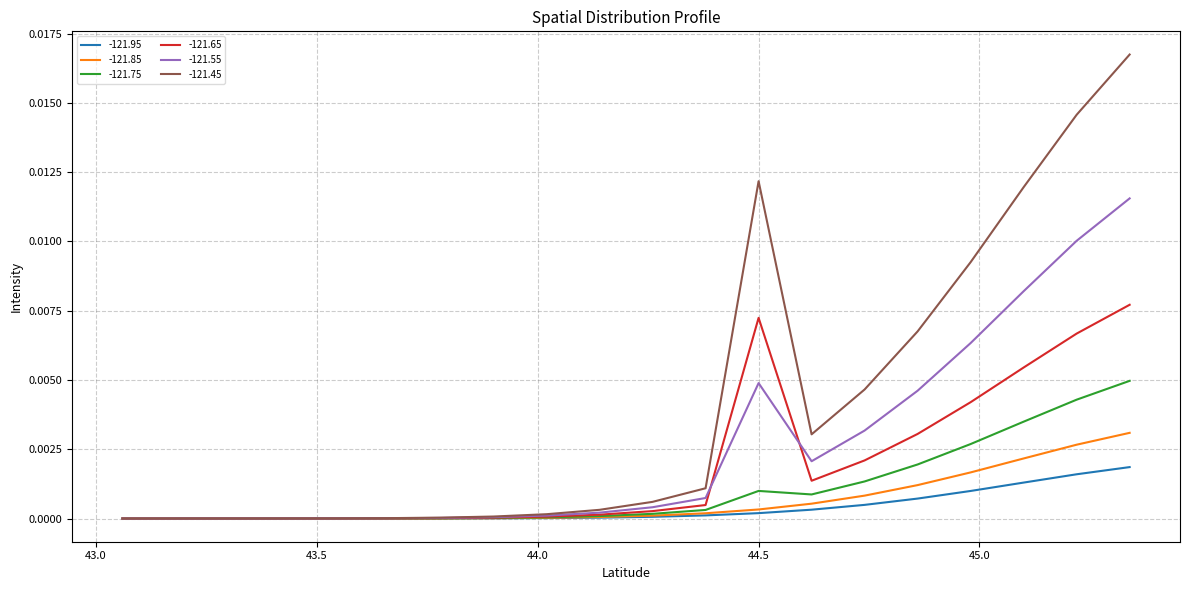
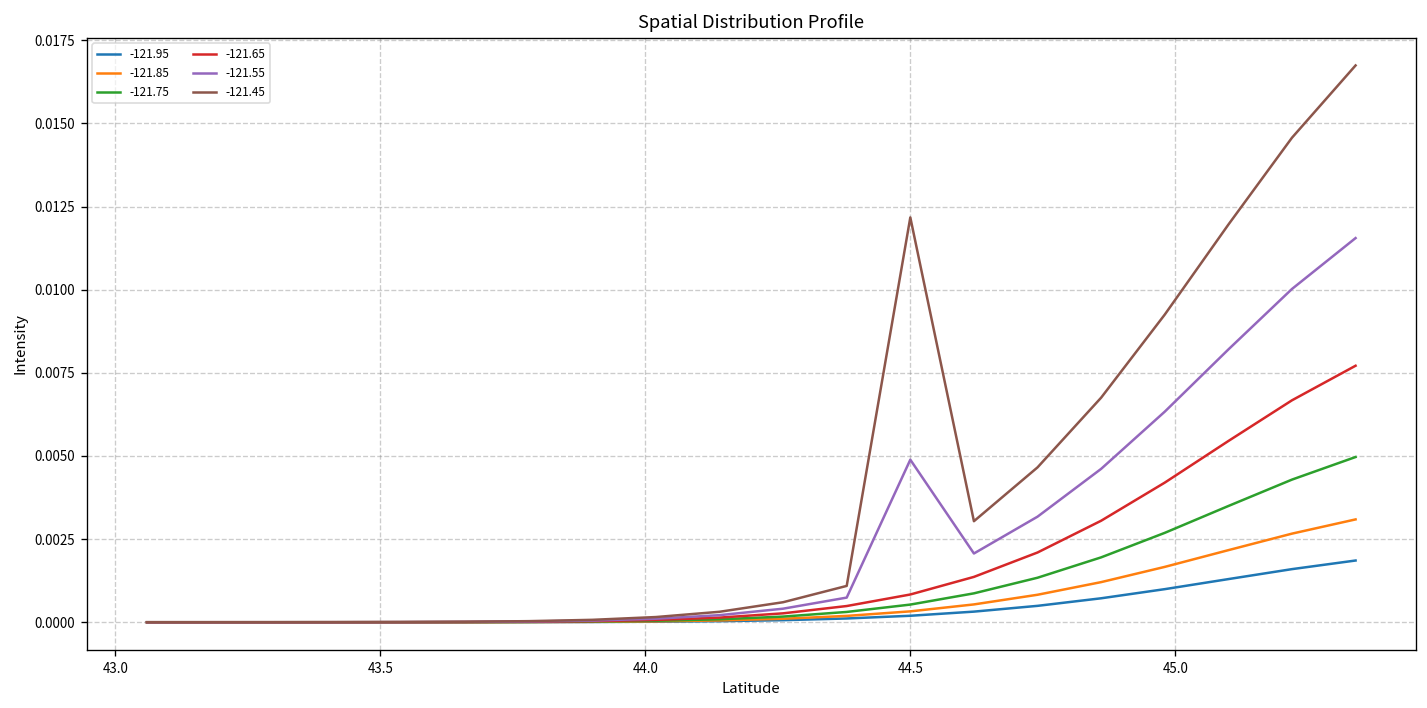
-121.75, 44.5: 0.0010 -> 0.0005
-121.65, 44.5: 0.0072 -> 0.0008
